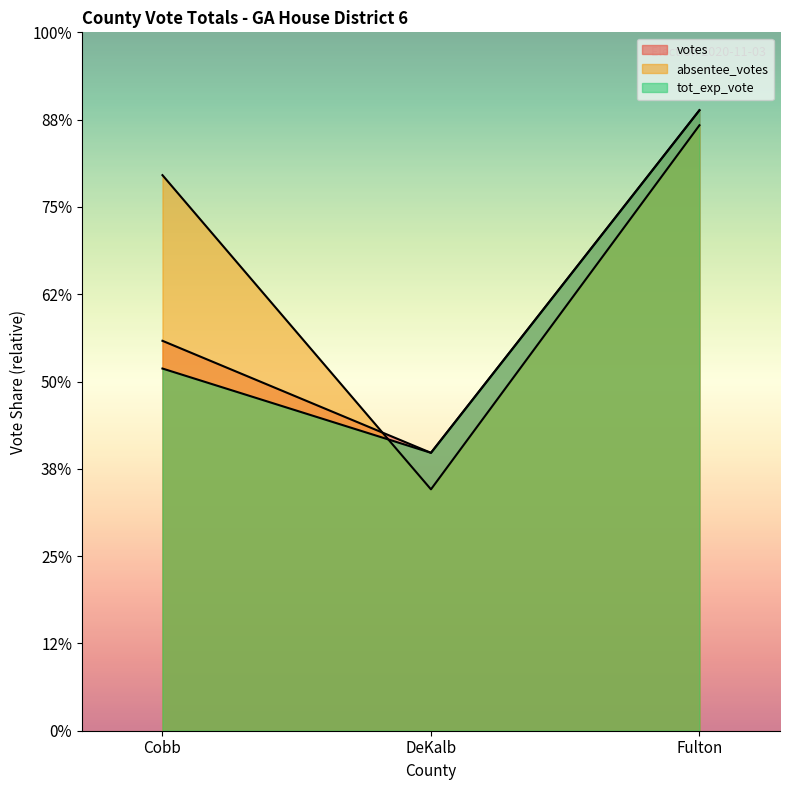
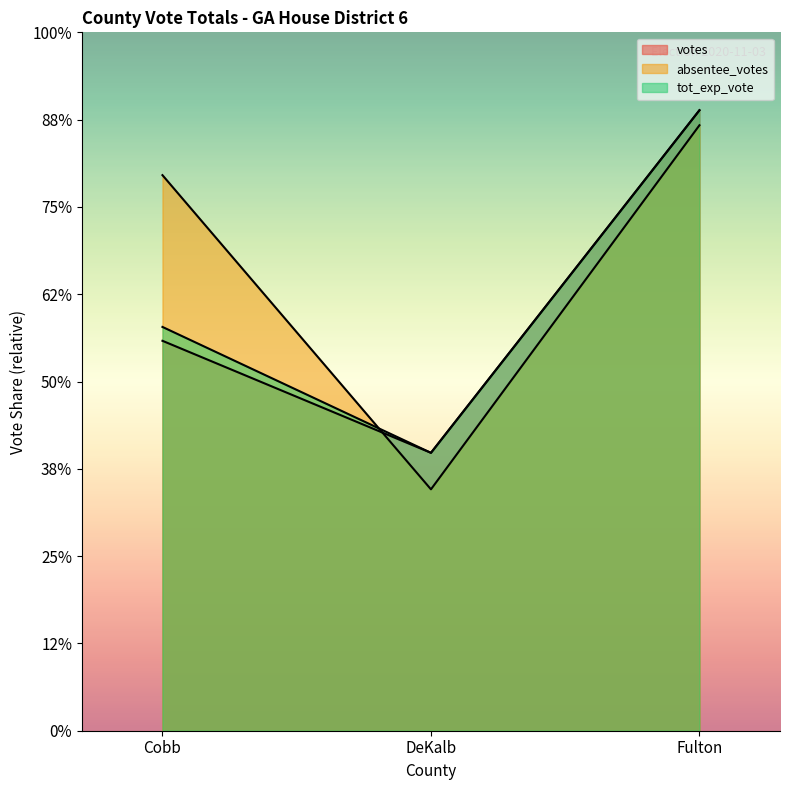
tot_exp_vote, Cobb: 52% -> 58%
